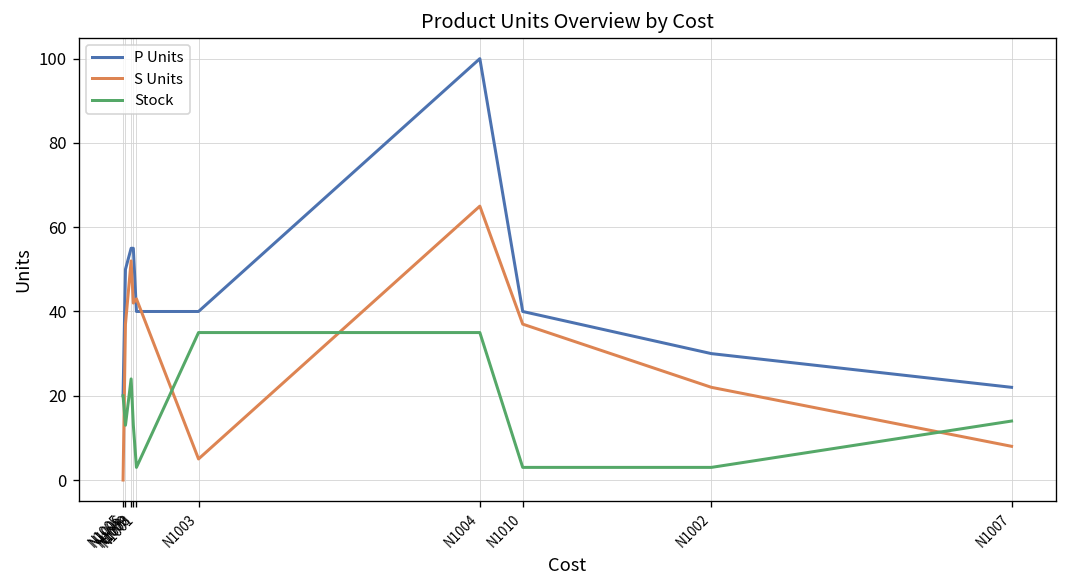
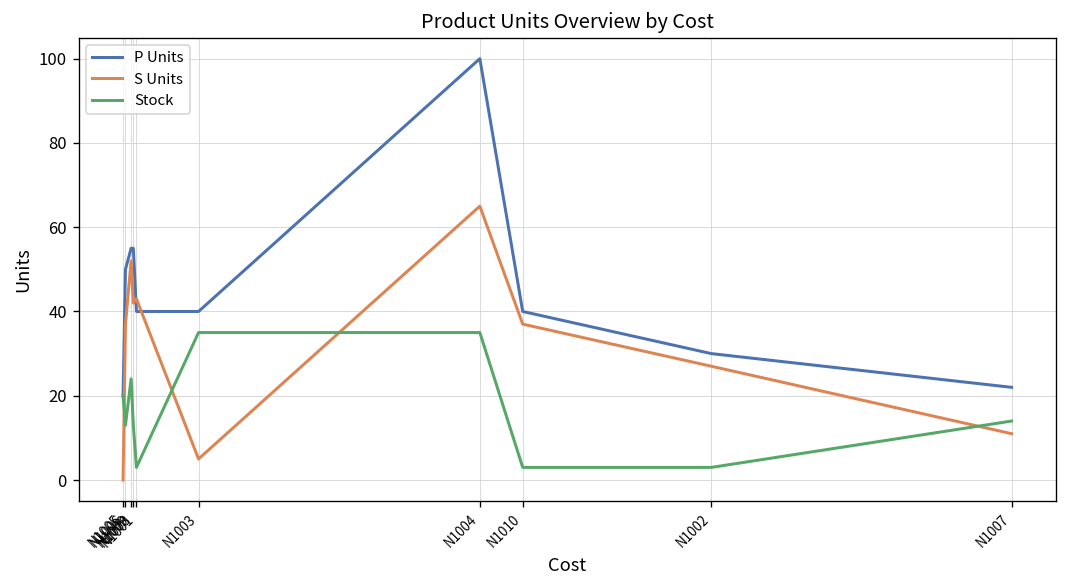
S Units, N1002: 22 -> 27
S Units, N1007: 8 -> 11
